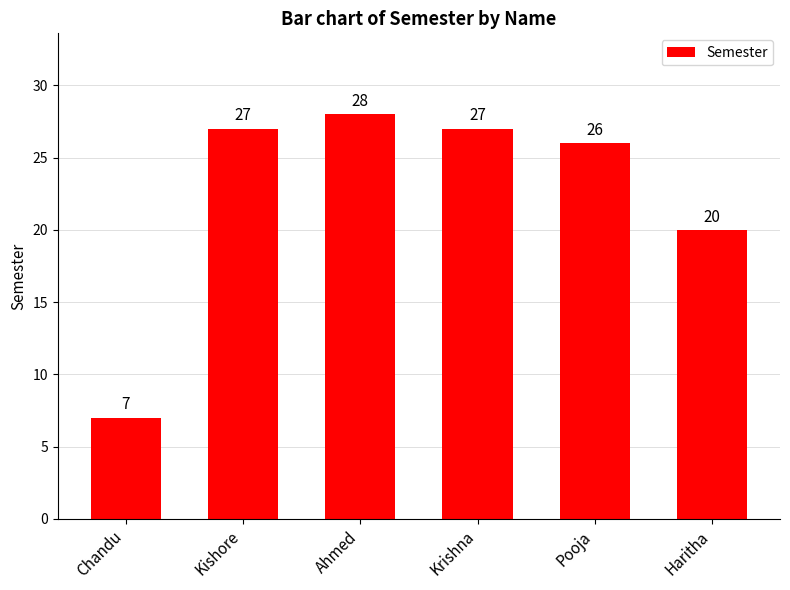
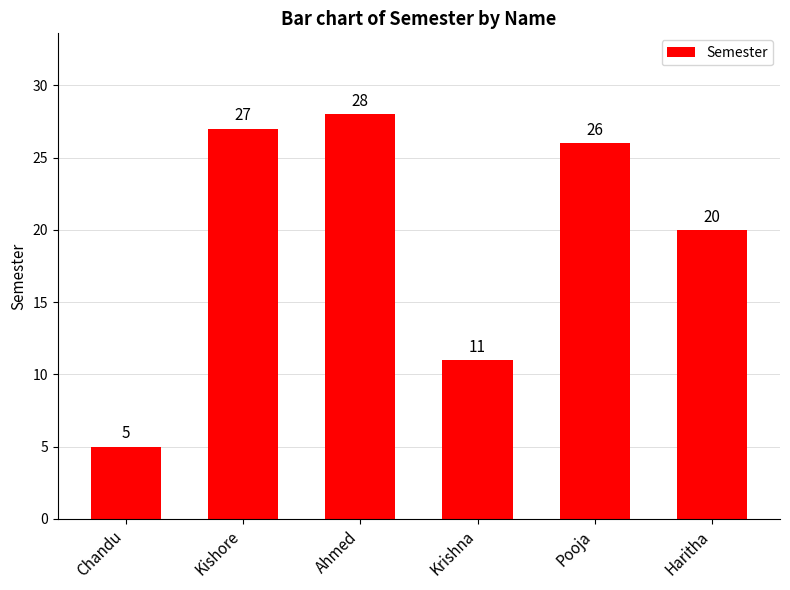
Chandu: 7 -> 5
Krishna: 27 -> 11
